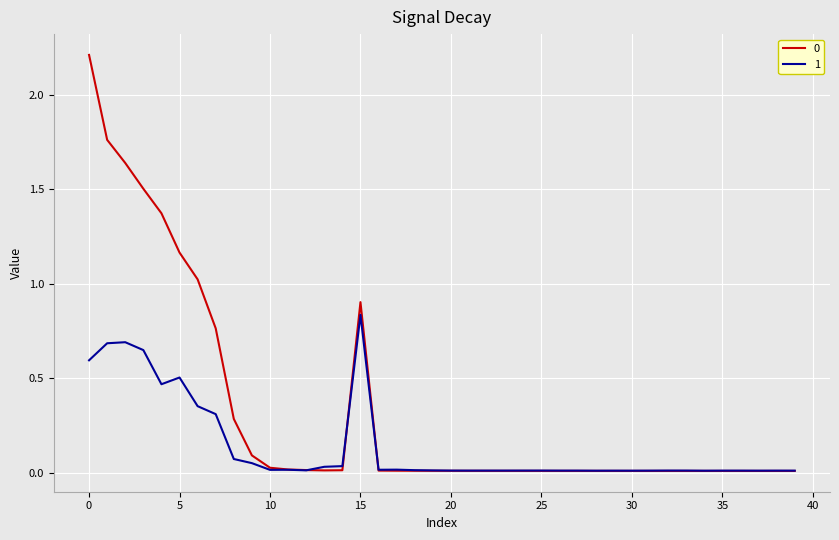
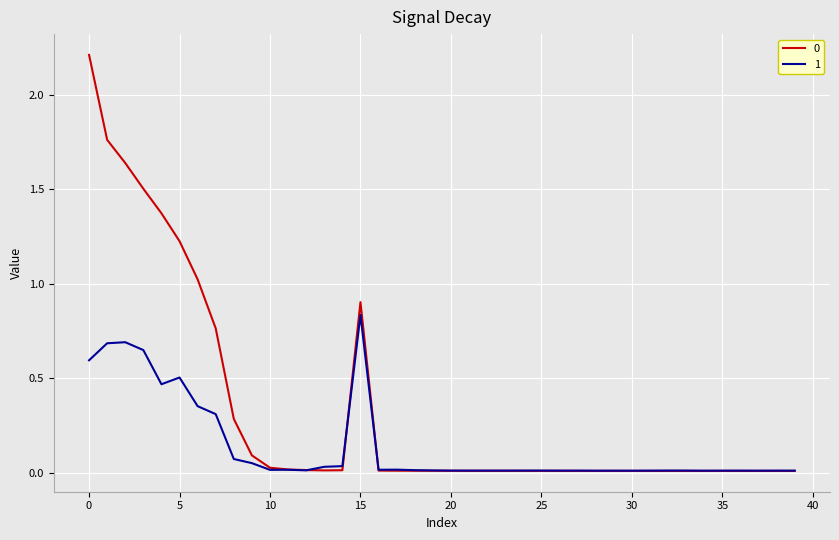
0, 5: 1.16 -> 1.22
